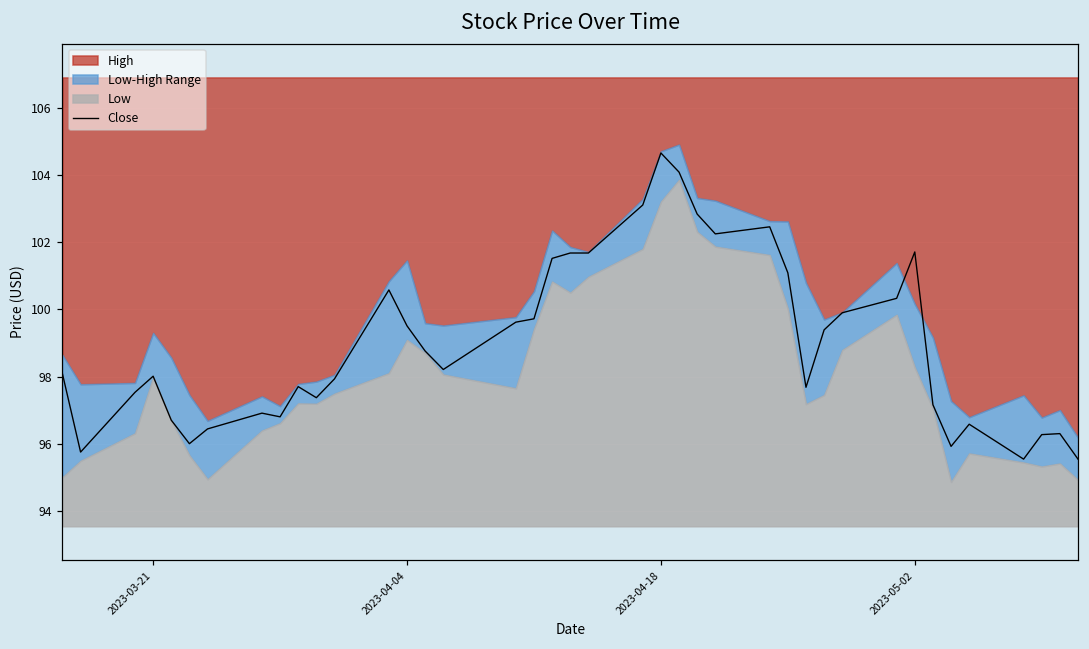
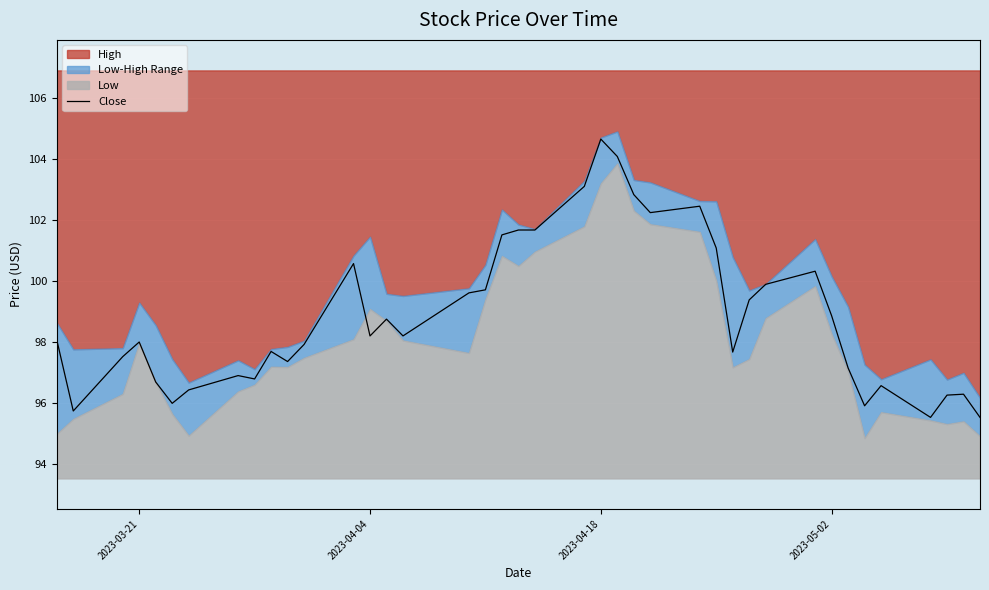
Close, 2023-04-04: 99.5 -> 98.2
Close, 2023-05-02: 101.7 -> 98.9
